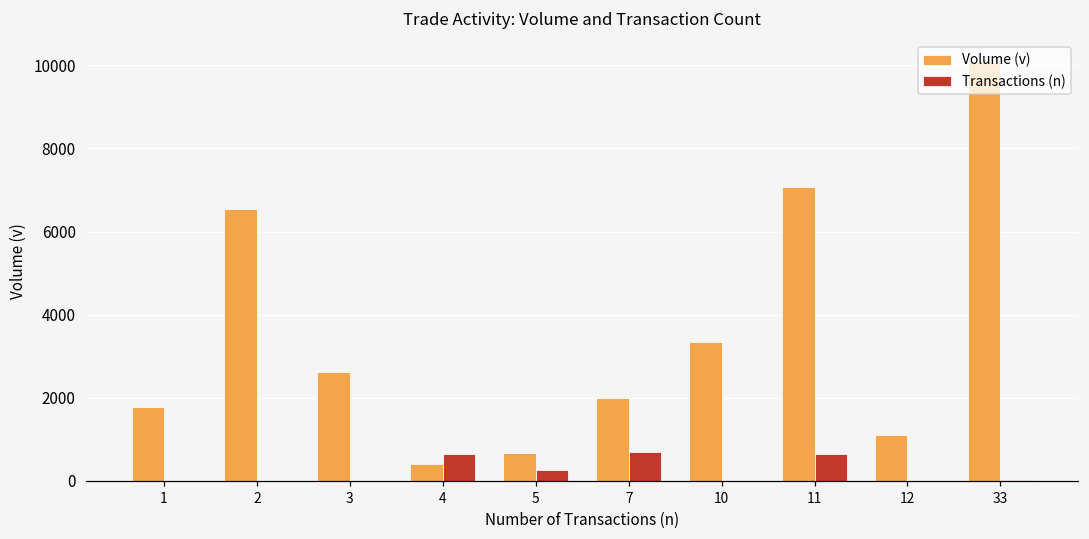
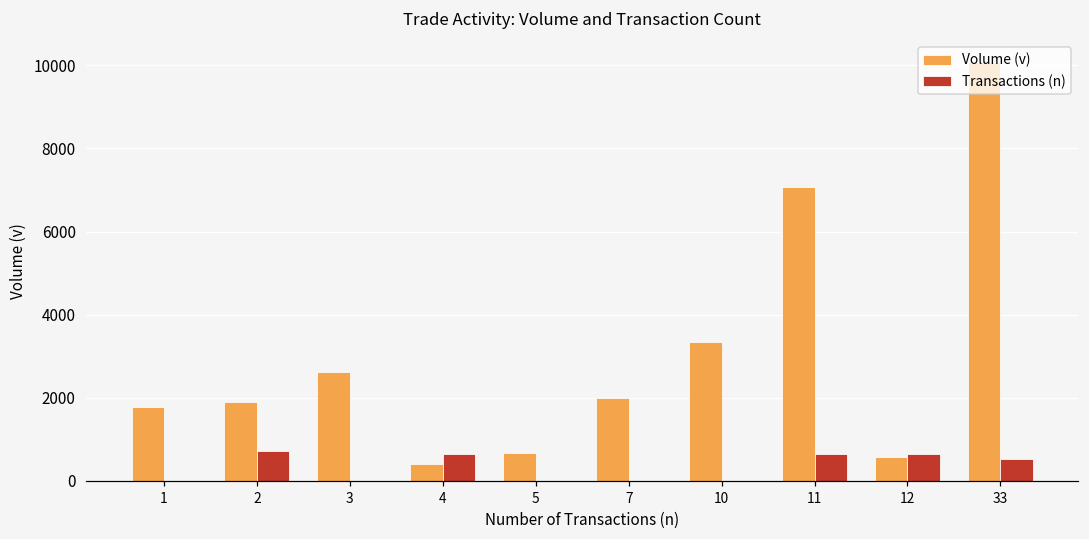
Volume (v), 2: 6500 -> 1900
Transactions (n), 2: 0 -> 700
Transactions (n), 5: 300 -> 0
Transactions (n), 7: 700 -> 0
Volume (v), 12: 1100 -> 600
Transactions (n), 12: 0 -> 600
Transactions (n), 33: 0 -> 500
